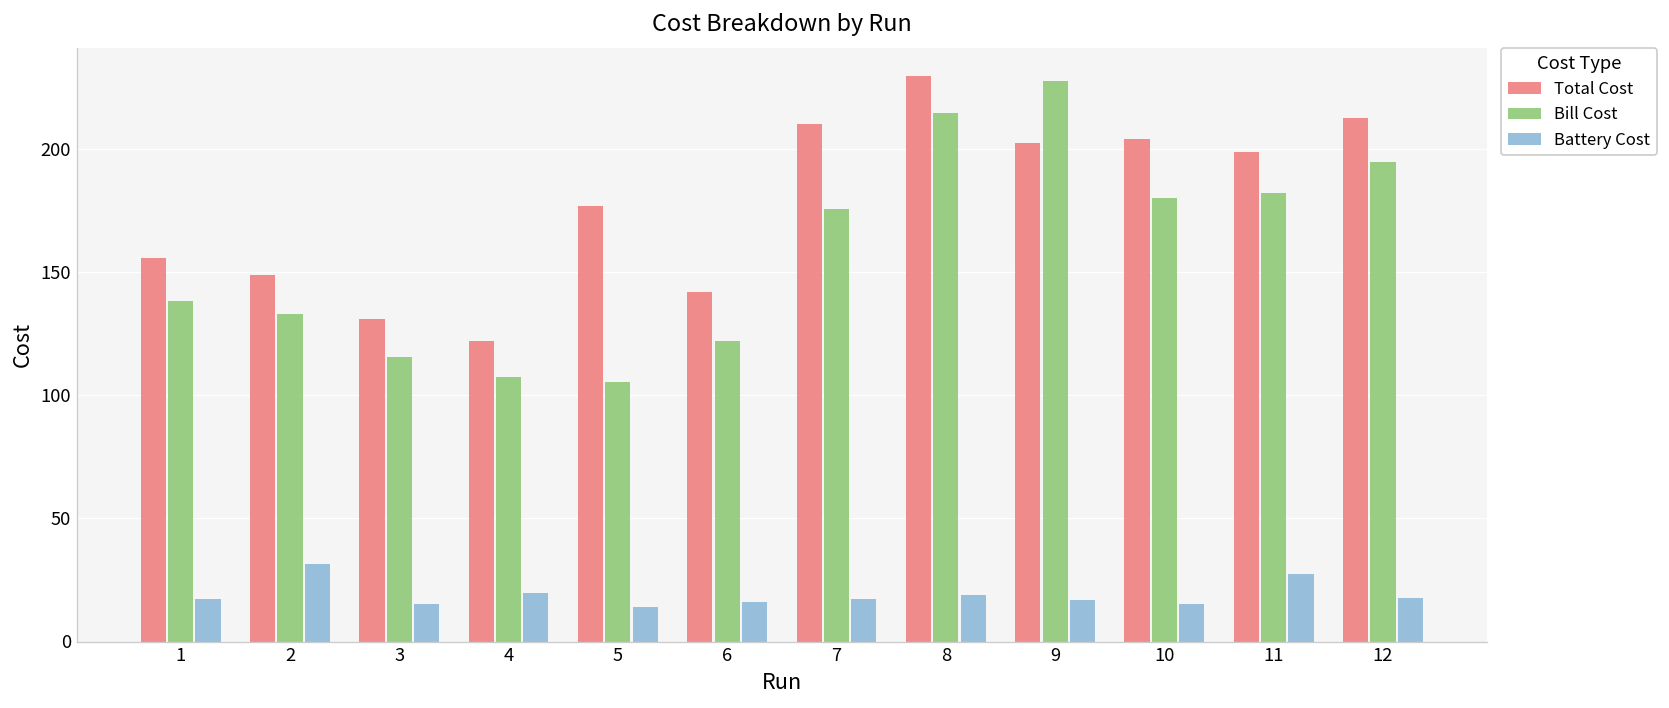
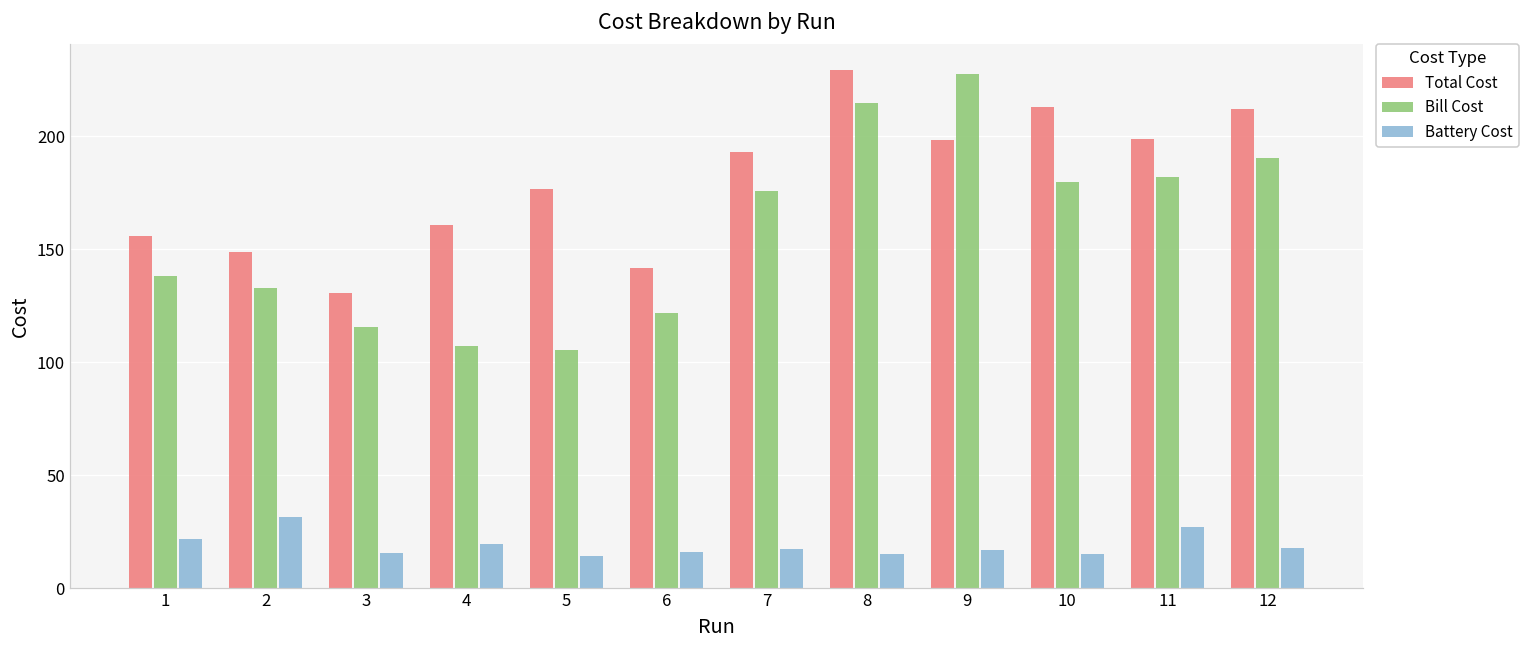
Battery Cost, 1: 17 -> 21
Total Cost, 4: 122 -> 161
Total Cost, 7: 210 -> 193
Battery Cost, 8: 19 -> 15
Total Cost, 9: 202 -> 198
Total Cost, 10: 204 -> 213
Bill Cost, 12: 194 -> 191
